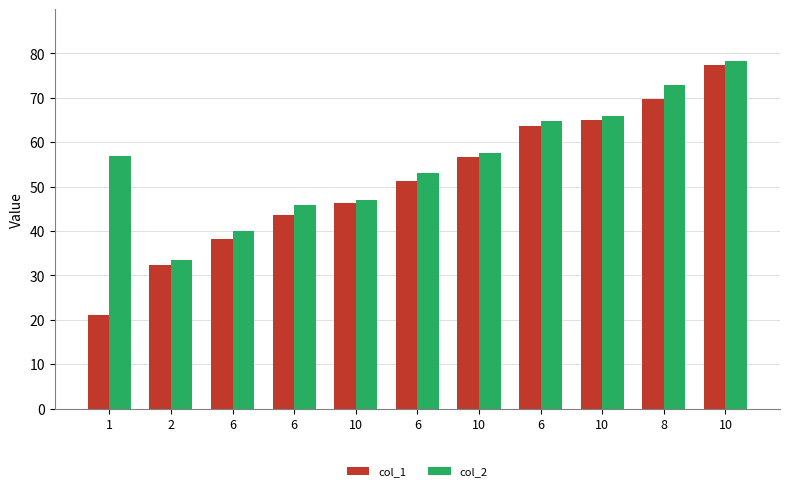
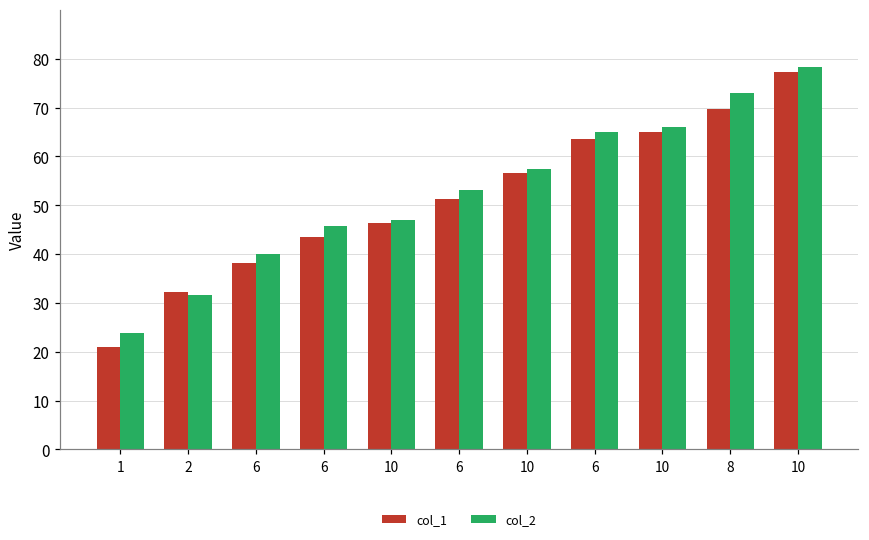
col_2, 1: 57 -> 24
col_2, 2: 34 -> 32
